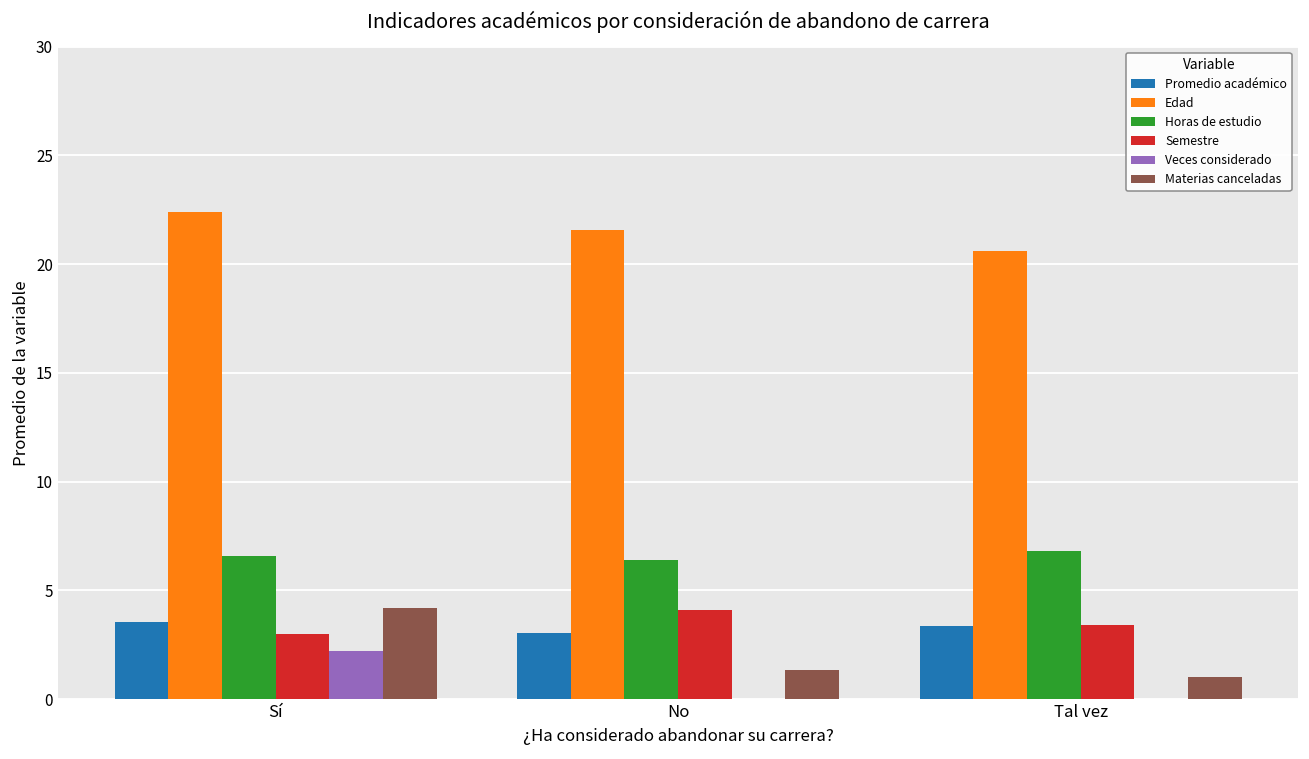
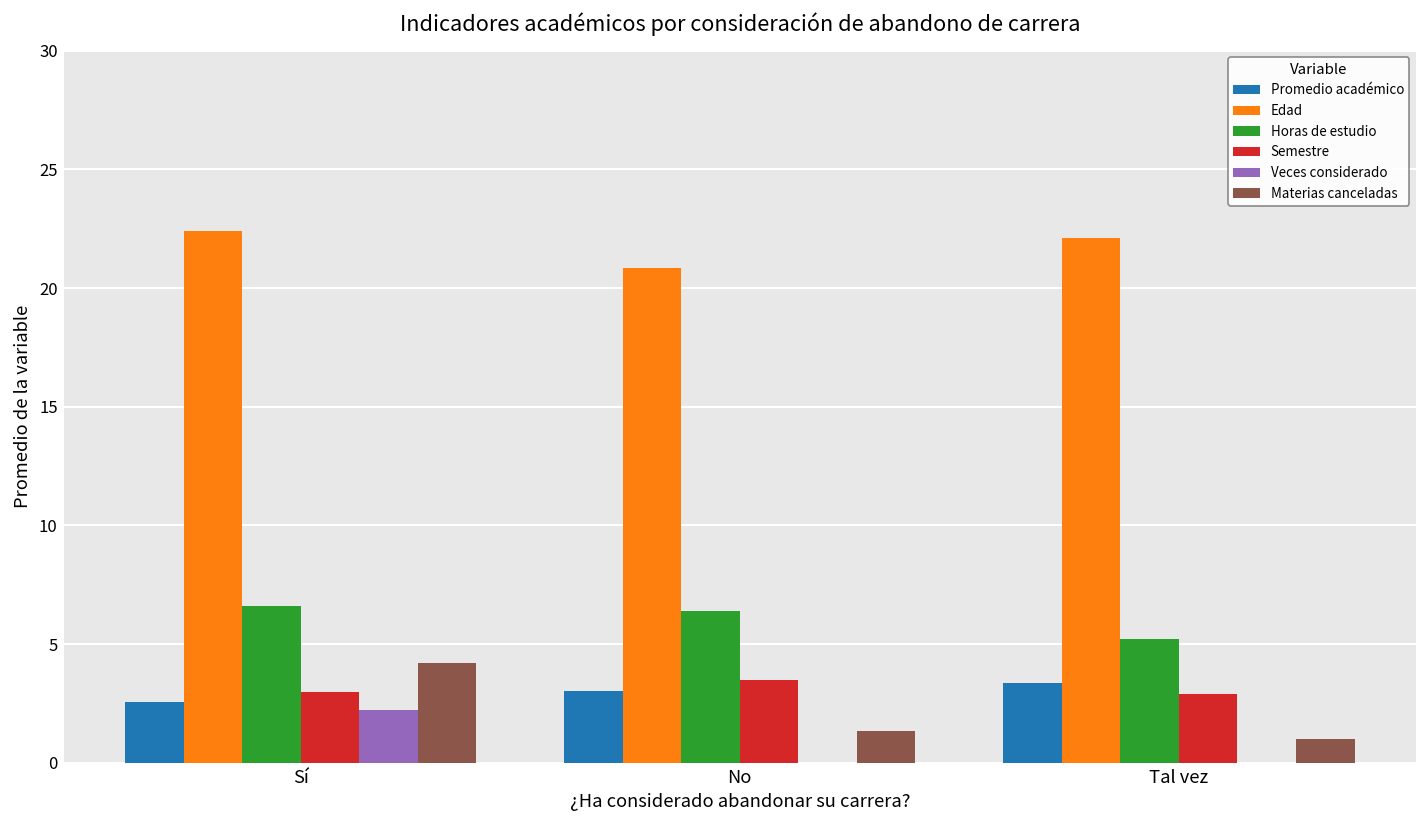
Promedio académico, Sí: 3.6 -> 2.5
Edad, No: 21.6 -> 20.8
Semestre, No: 4.1 -> 3.5
Edad, Tal vez: 20.6 -> 22.1
Horas de estudio, Tal vez: 6.8 -> 5.2
Semestre, Tal vez: 3.4 -> 2.9
